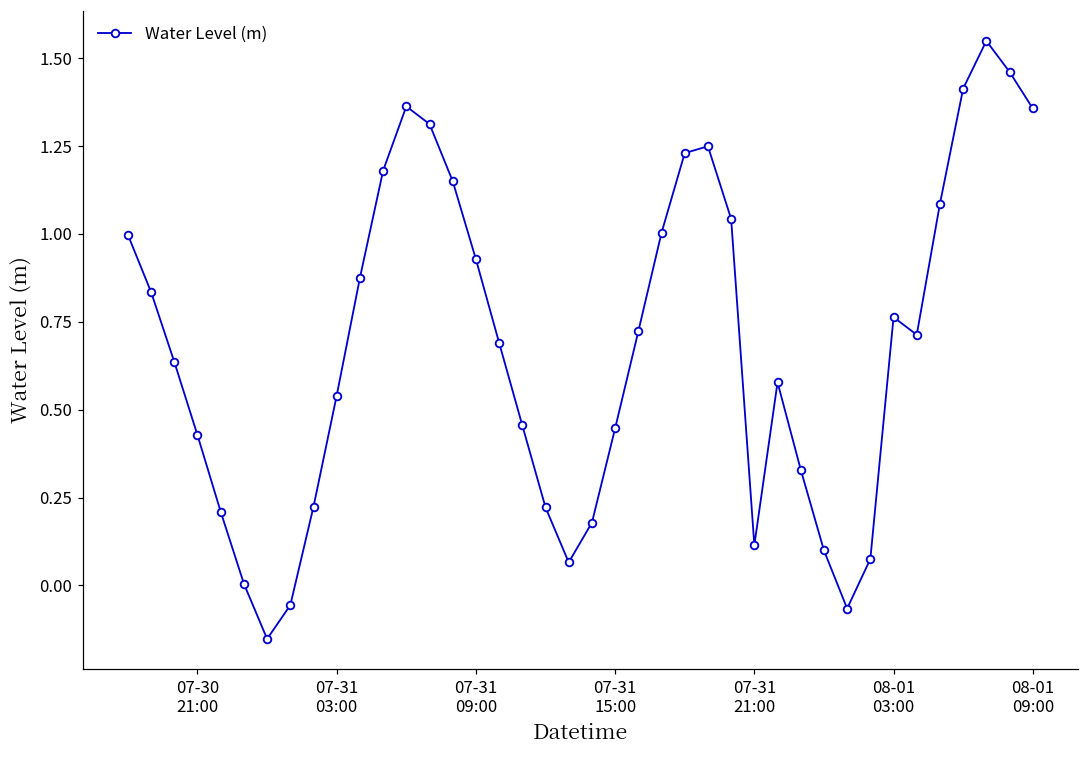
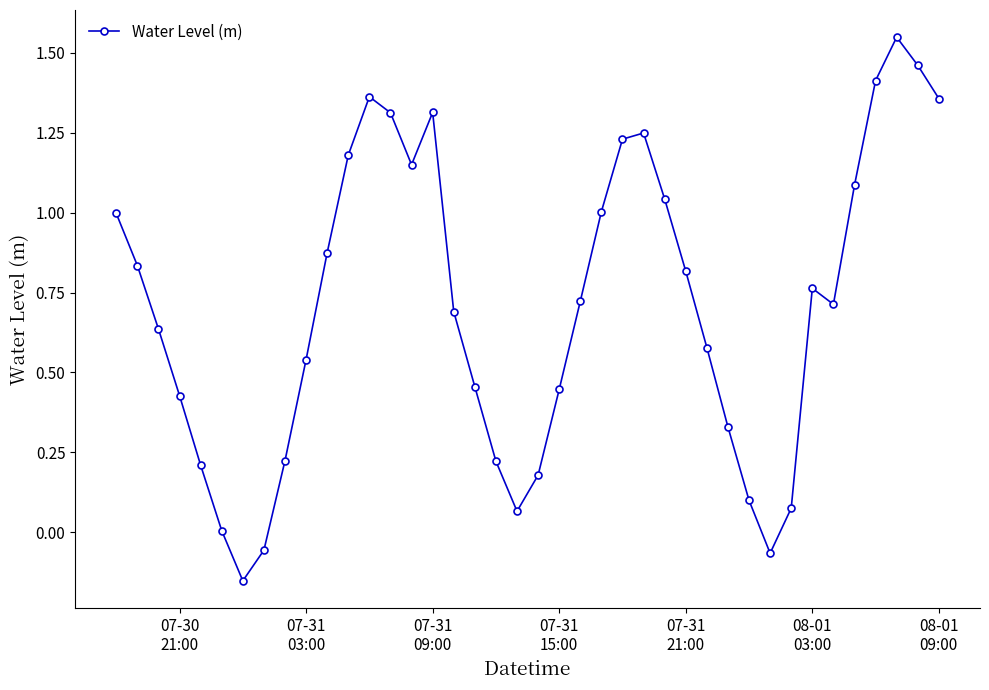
07-31 09:00: 0.93 -> 1.31
07-31 21:00: 0.11 -> 0.82
